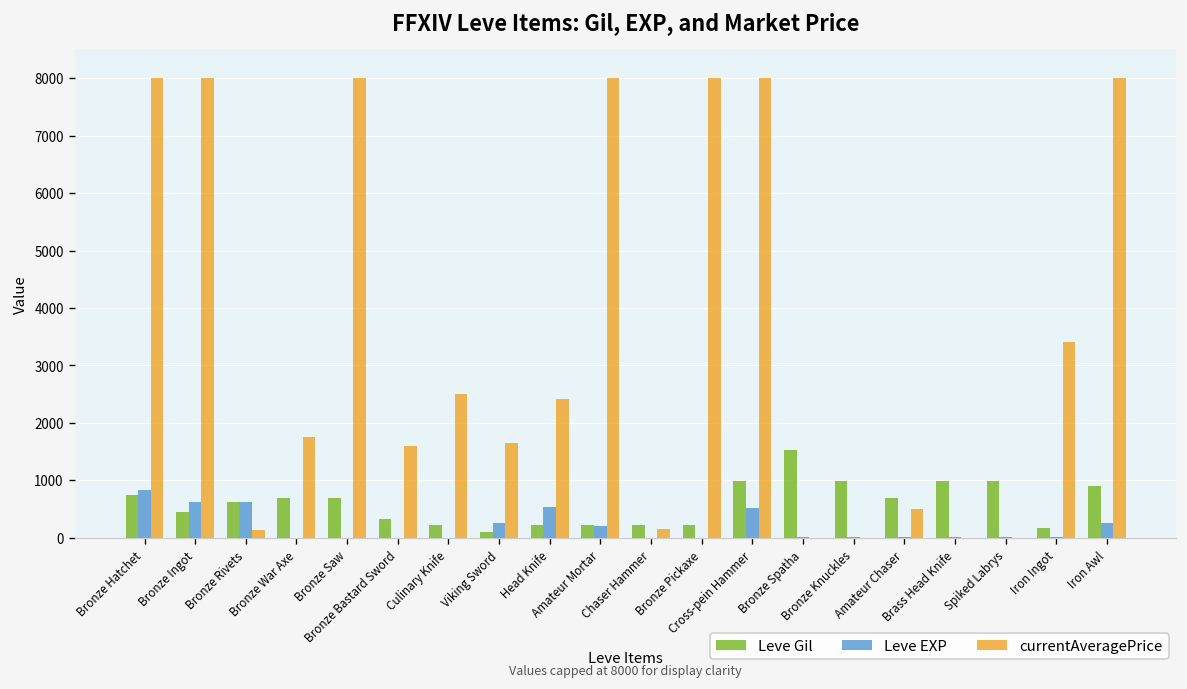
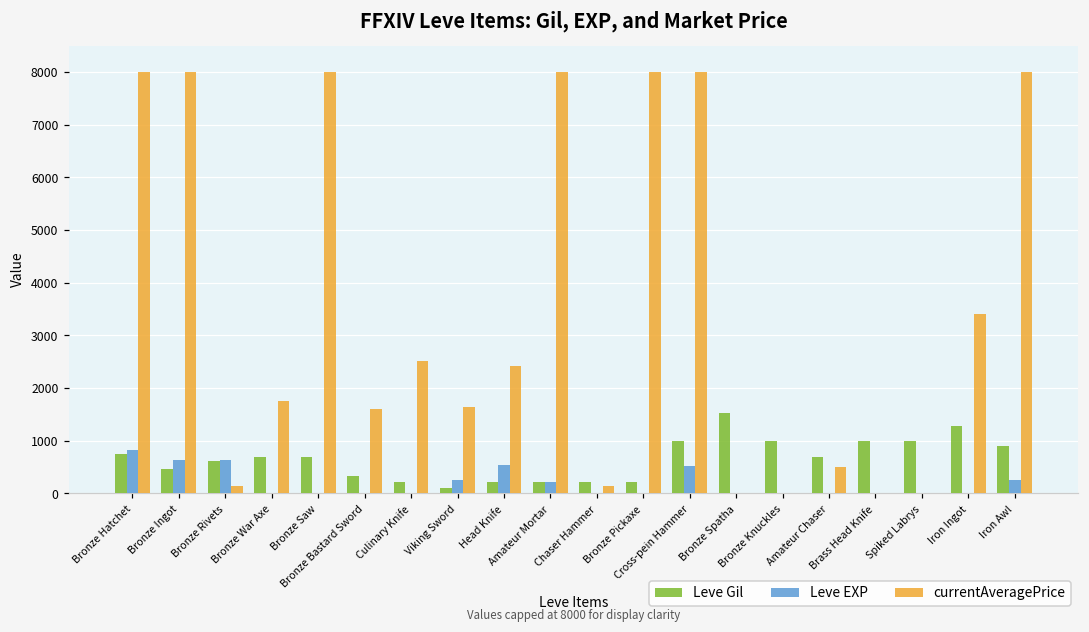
Leve Gil, Iron Ingot: 200 -> 1300
